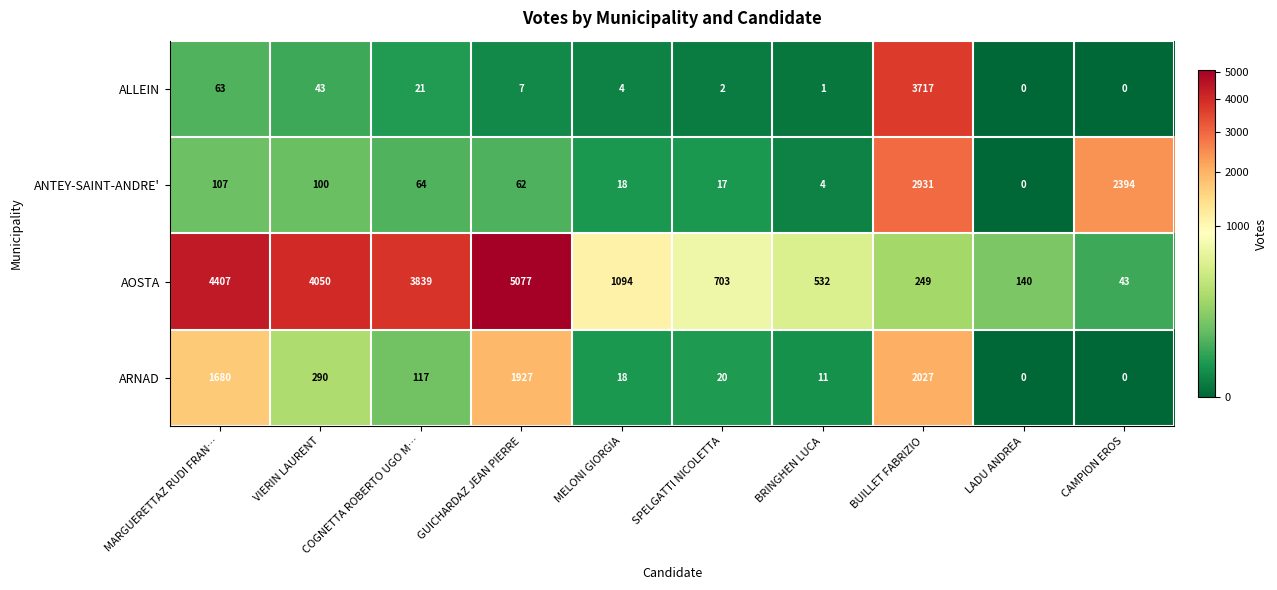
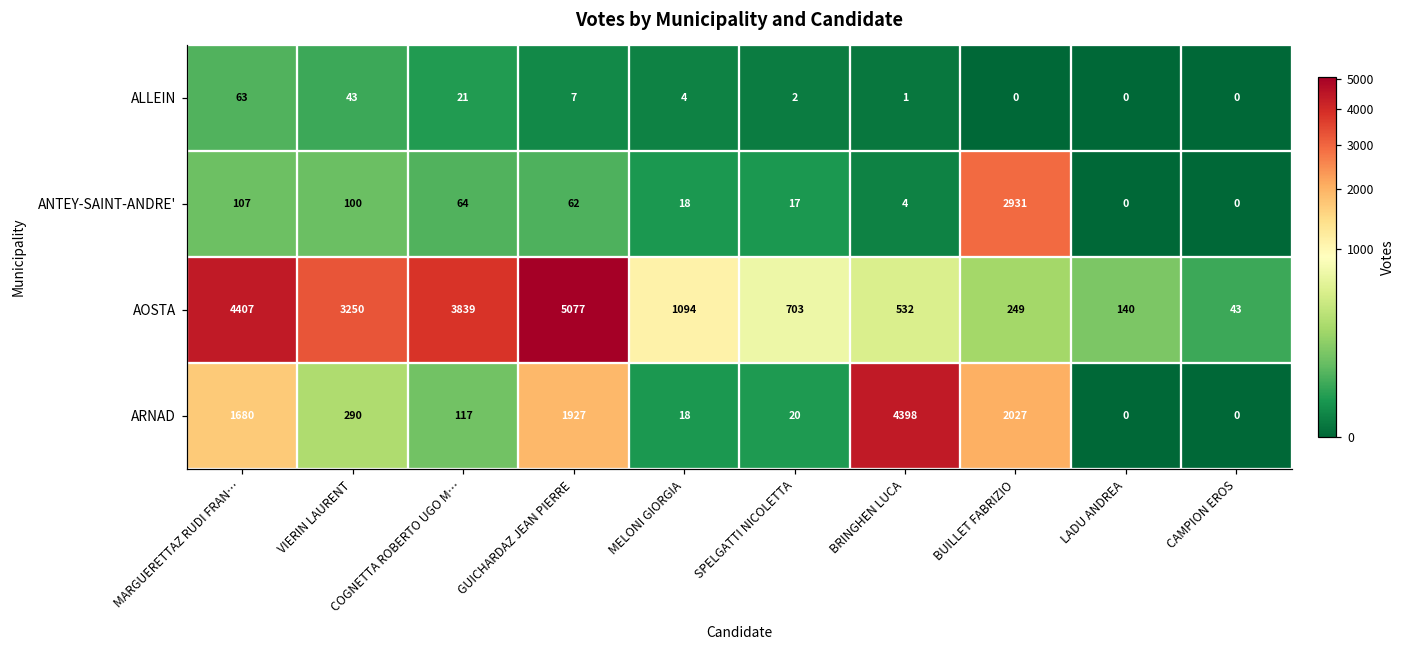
ALLEIN, BUILLET FABRIZIO: 3717 -> 0
ANTEY-SAINT-ANDRE', CAMPION EROS: 2394 -> 0
AOSTA, VIERIN LAURENT: 4050 -> 3250
ARNAD, BRINGHEN LUCA: 11 -> 4398
